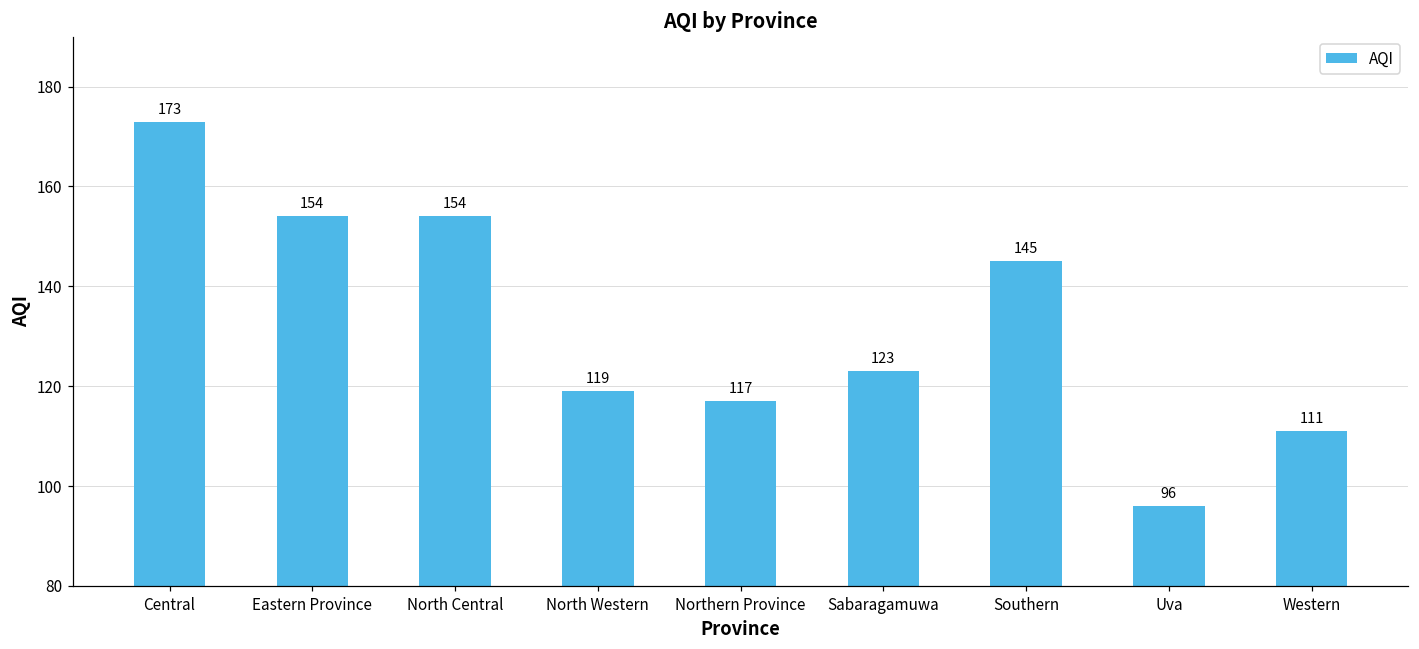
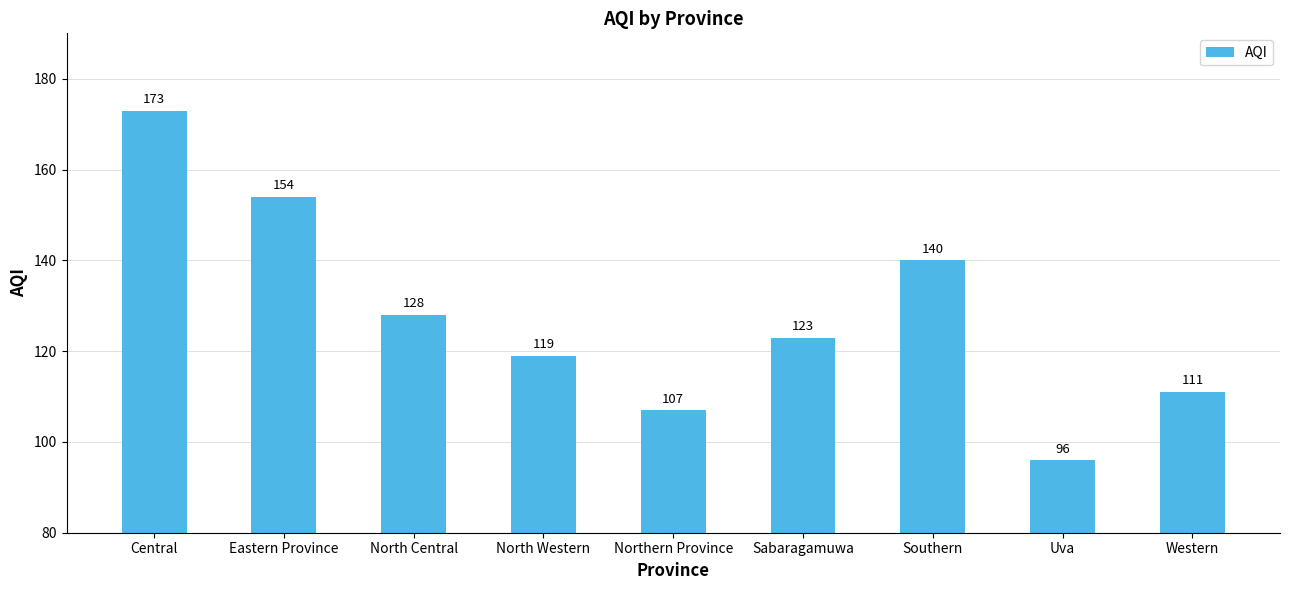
North Central: 154 -> 128
Northern Province: 117 -> 107
Southern: 145 -> 140
